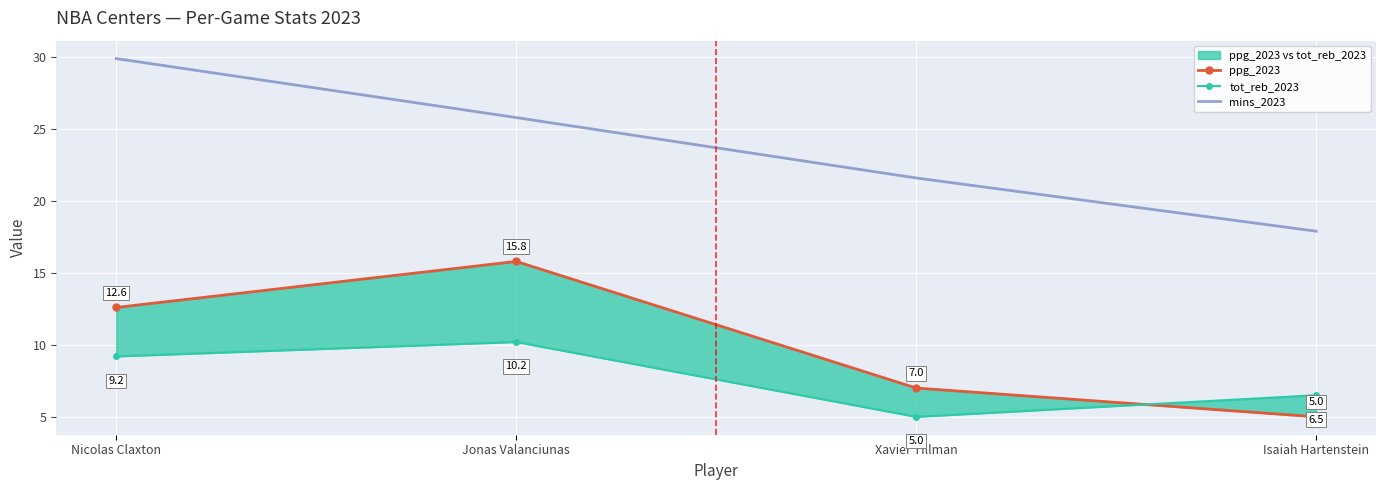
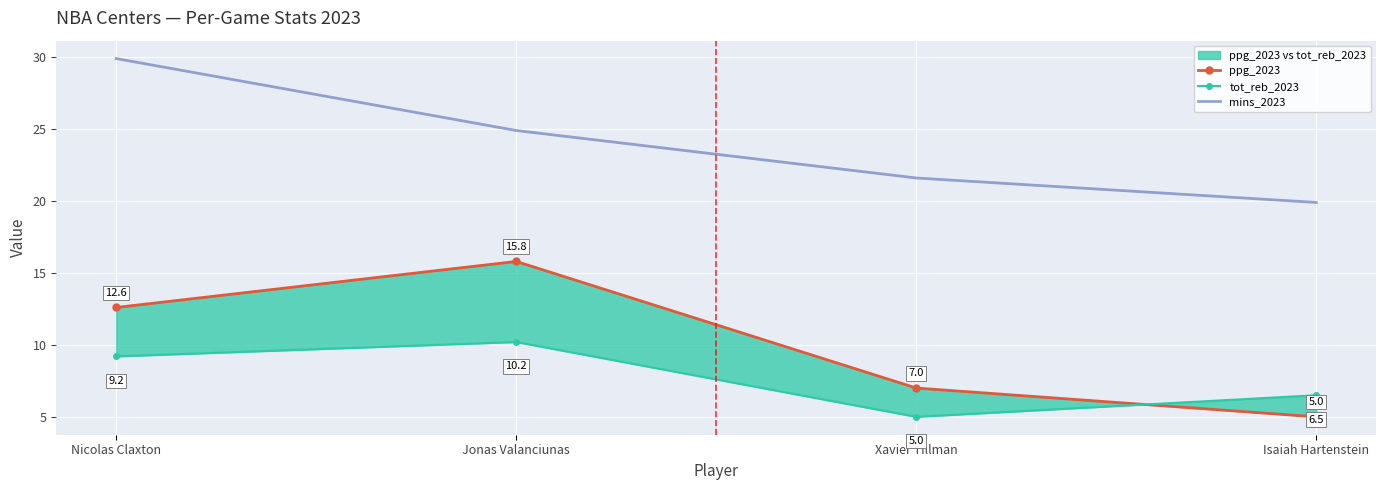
mins_2023, Jonas Valanciunas: 25.8 -> 24.9
mins_2023, Isaiah Hartenstein: 17.9 -> 19.9
